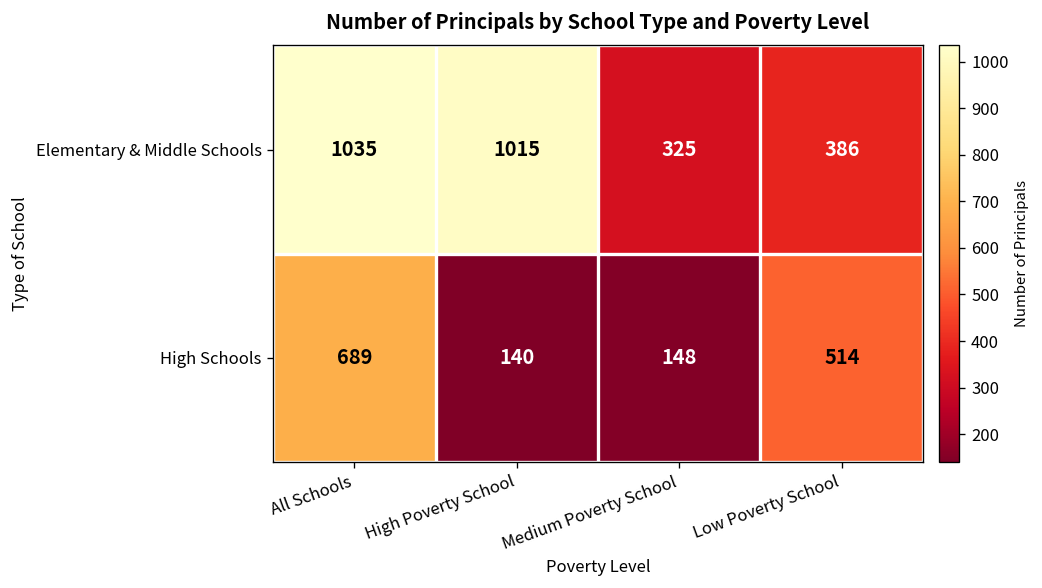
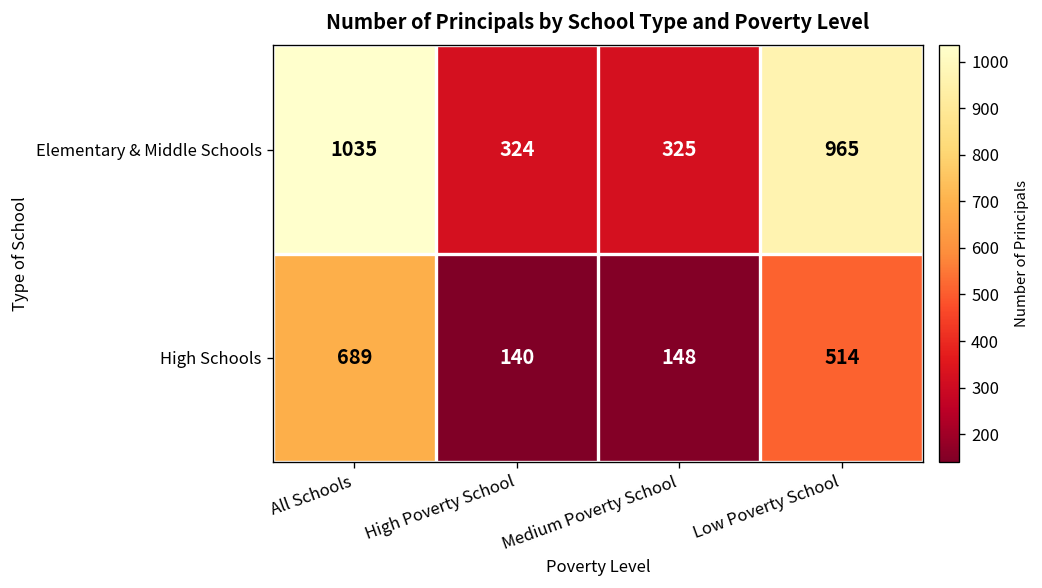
Elementary & Middle Schools, High Poverty School: 1015 -> 324
Elementary & Middle Schools, Low Poverty School: 386 -> 965
